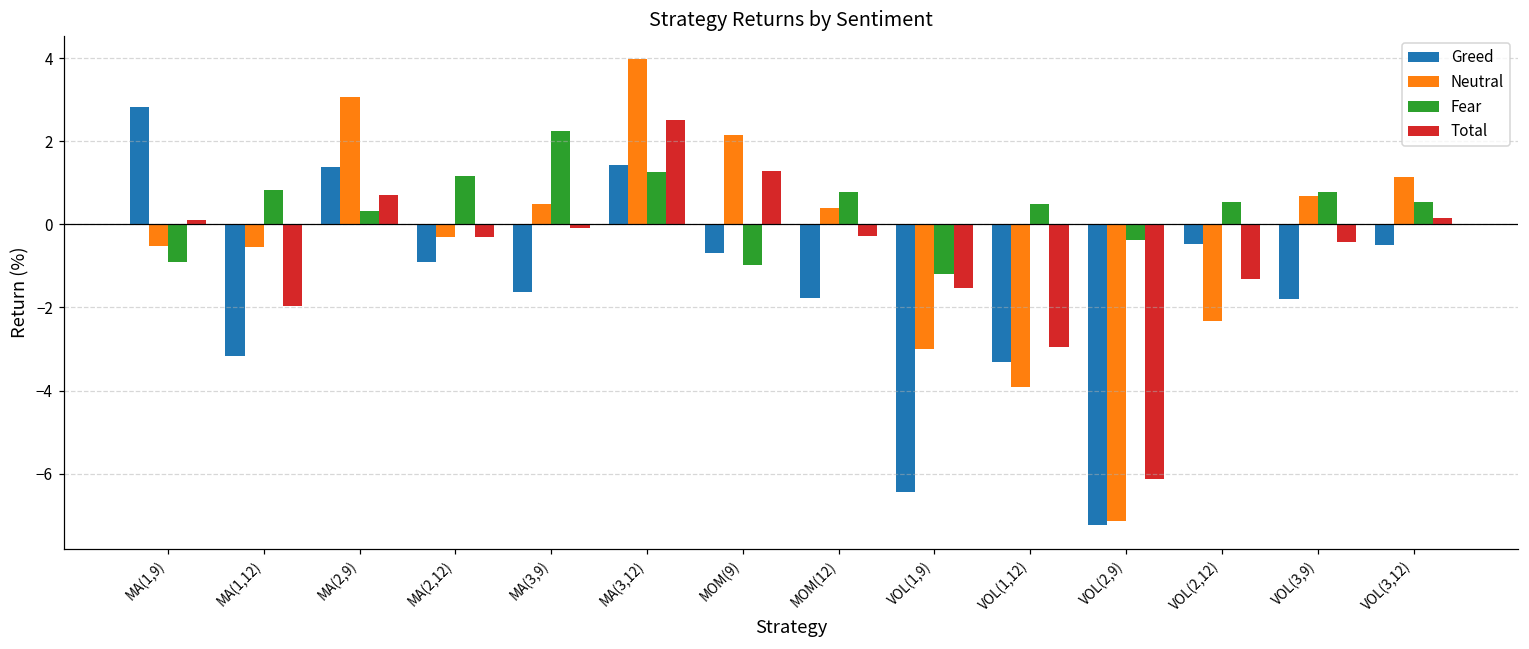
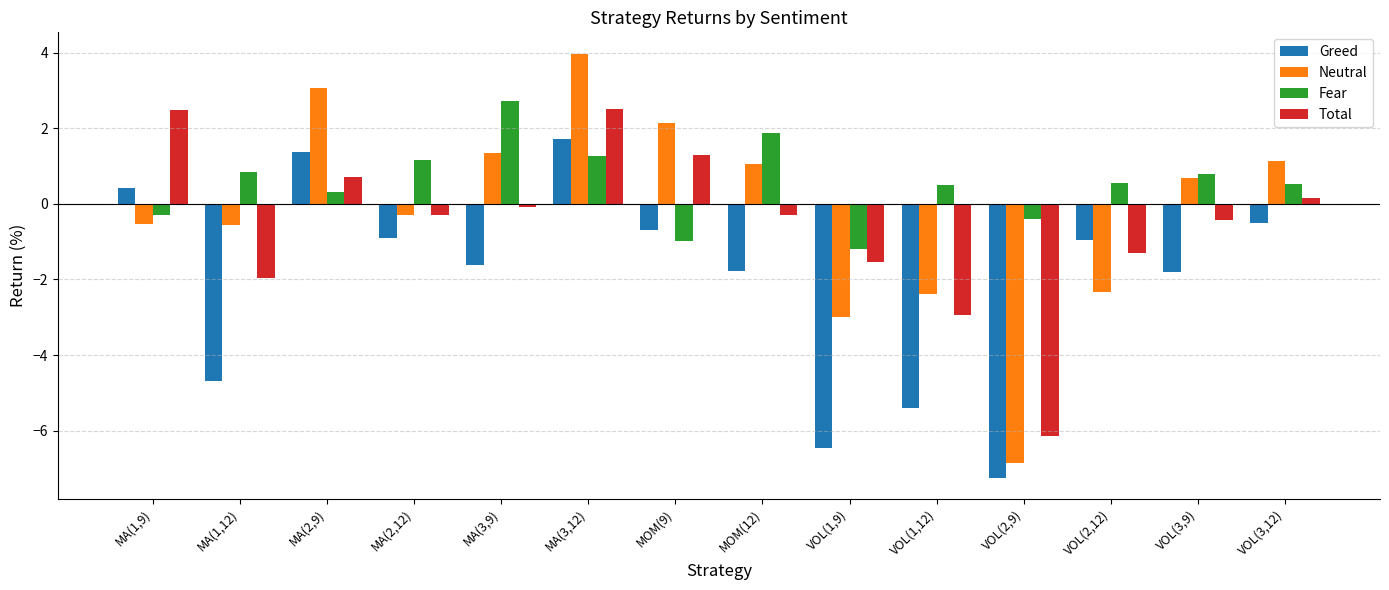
Greed, MA(1,9): 2.8 -> 0.4
Fear, MA(1,9): -0.9 -> -0.3
Total, MA(1,9): 0.1 -> 2.5
Greed, MA(1,12): -3.2 -> -4.7
Neutral, MA(3,9): 0.5 -> 1.3
Fear, MA(3,9): 2.2 -> 2.7
Greed, MA(3,12): 1.4 -> 1.7
Neutral, MOM(12): 0.4 -> 1.1
Fear, MOM(12): 0.8 -> 1.9
Greed, VOL(1,12): -3.3 -> -5.4
Neutral, VOL(1,12): -3.9 -> -2.4
Neutral, VOL(2,9): -7.1 -> -6.8
Greed, VOL(2,12): -0.5 -> -1.0
